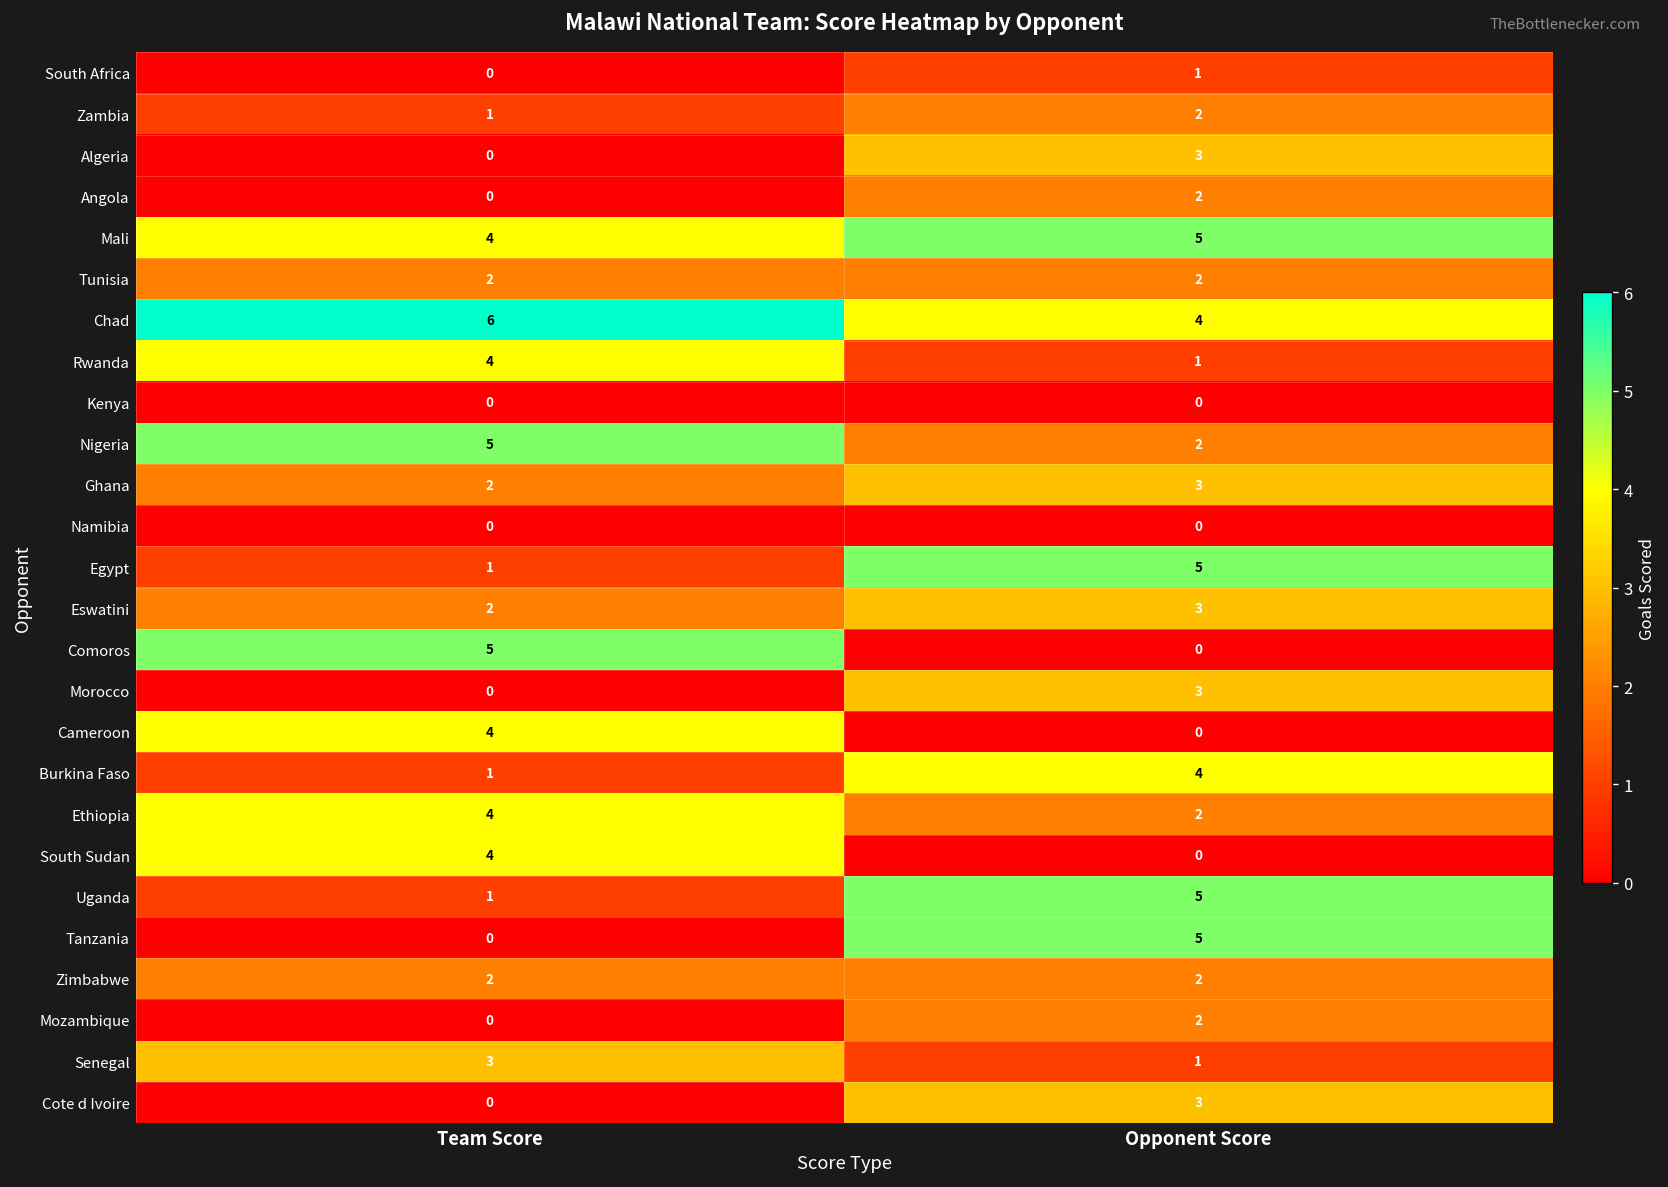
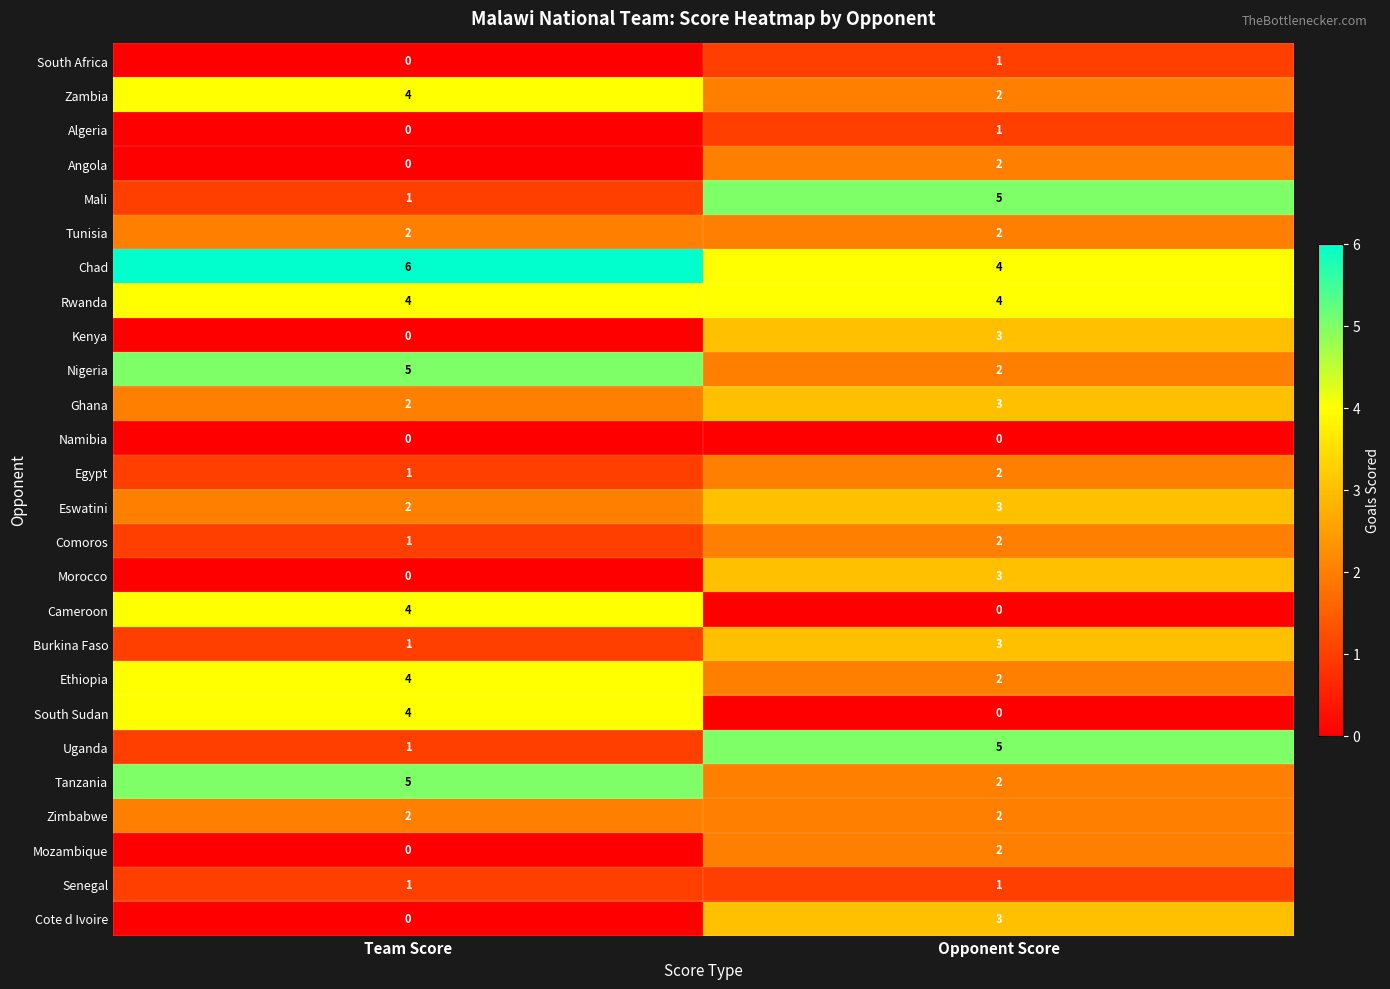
Zambia, Team Score: 1 -> 4
Algeria, Opponent Score: 3 -> 1
Mali, Team Score: 4 -> 1
Rwanda, Opponent Score: 1 -> 4
Kenya, Opponent Score: 0 -> 3
Egypt, Opponent Score: 5 -> 2
Comoros, Team Score: 5 -> 1
Comoros, Opponent Score: 0 -> 2
Burkina Faso, Opponent Score: 4 -> 3
Tanzania, Team Score: 0 -> 5
Tanzania, Opponent Score: 5 -> 2
Senegal, Team Score: 3 -> 1
